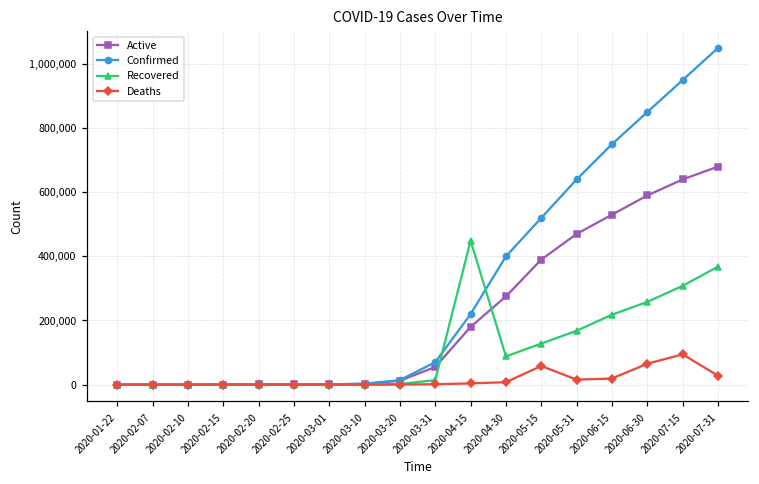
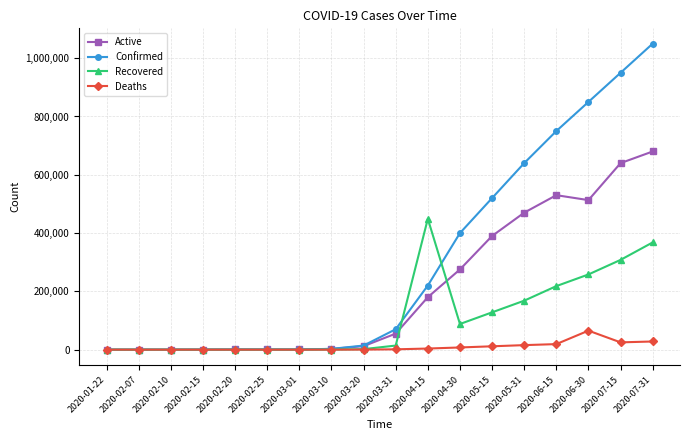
Deaths, 2020-05-15: 60,000 -> 10,000
Active, 2020-06-30: 590,000 -> 510,000
Deaths, 2020-07-15: 90,000 -> 30,000
